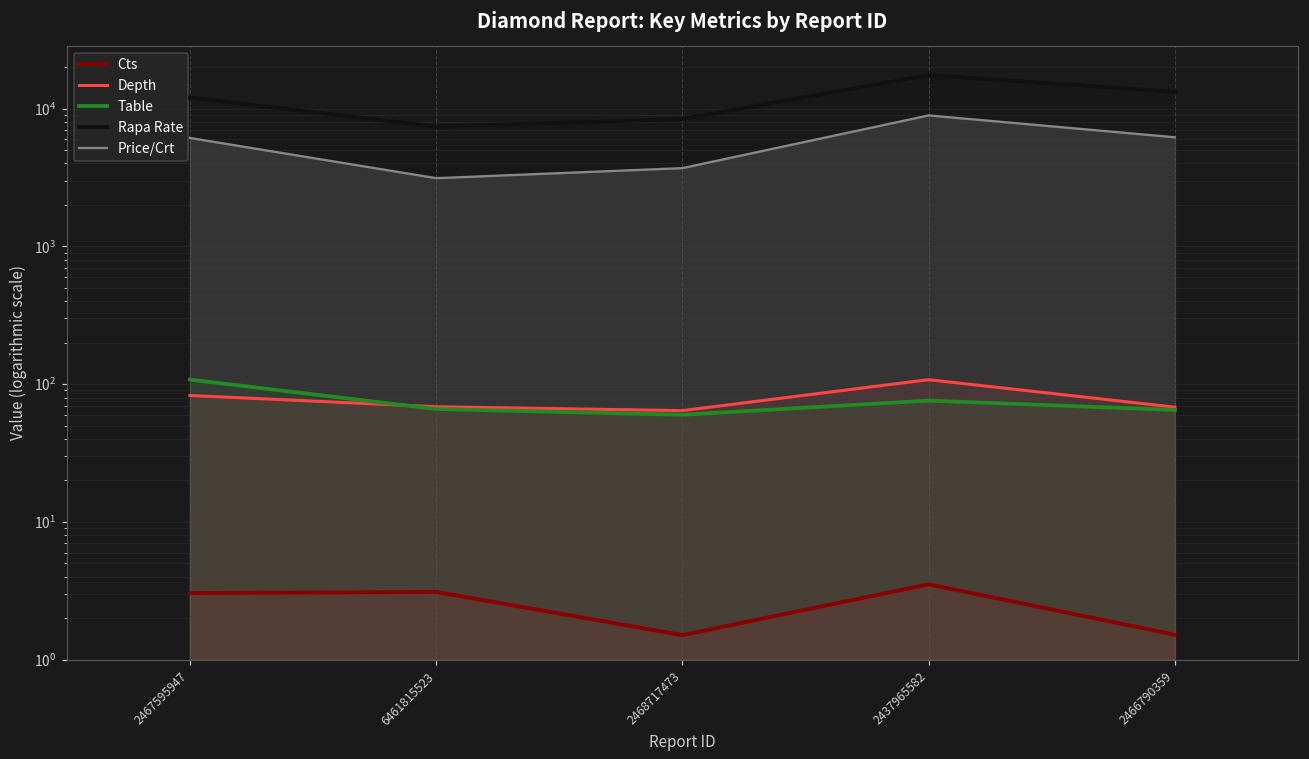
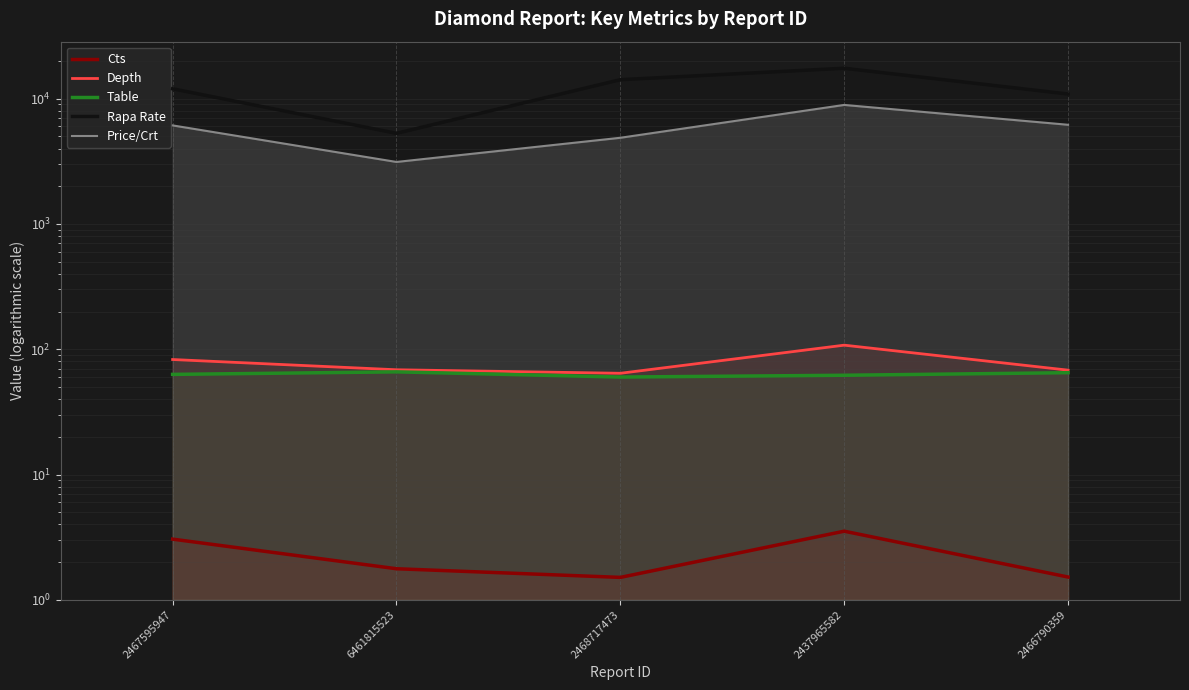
Table, 2467595947: 110 -> 60
Cts, 6461815523: 3.1 -> 1.8
Rapa Rate, 6461815523: 7000 -> 5300
Rapa Rate, 2468717473: 8000 -> 14000
Price/Crt, 2468717473: 3700 -> 4900
Table, 2437965582: 80 -> 60
Rapa Rate, 2466790359: 13000 -> 11000
